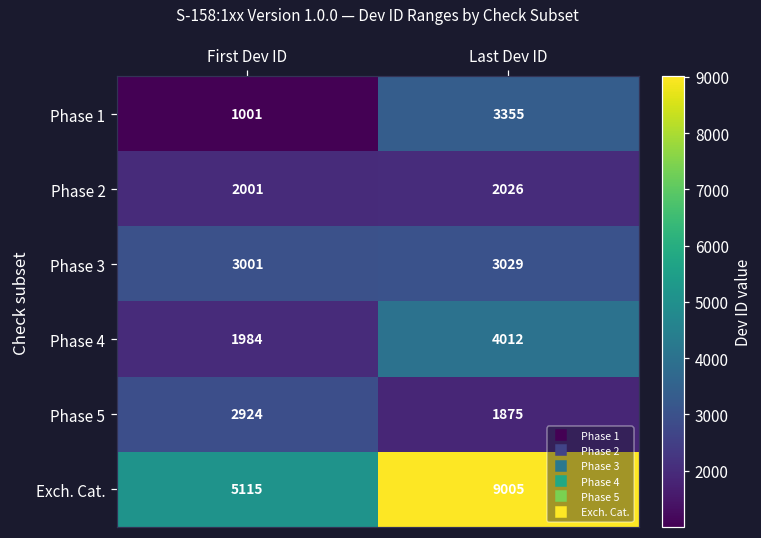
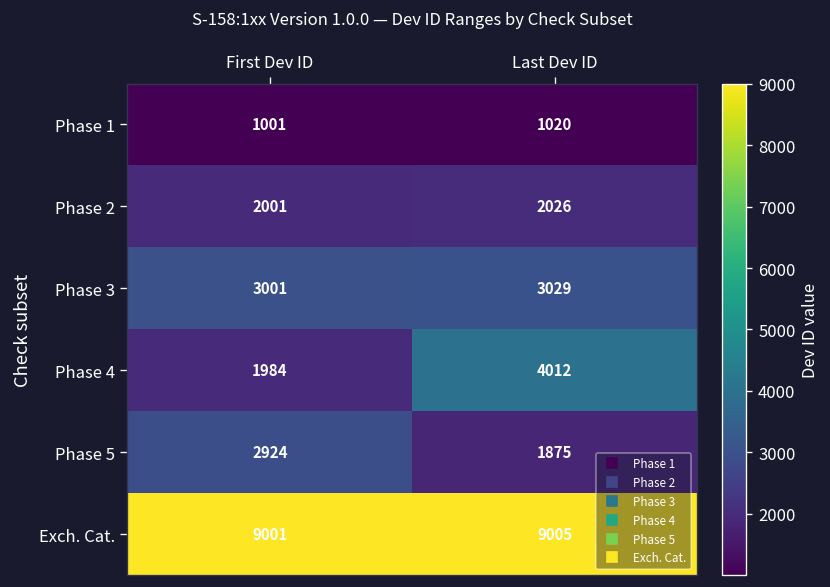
Phase 1, Last Dev ID: 3355 -> 1020
Exch. Cat., First Dev ID: 5115 -> 9001
